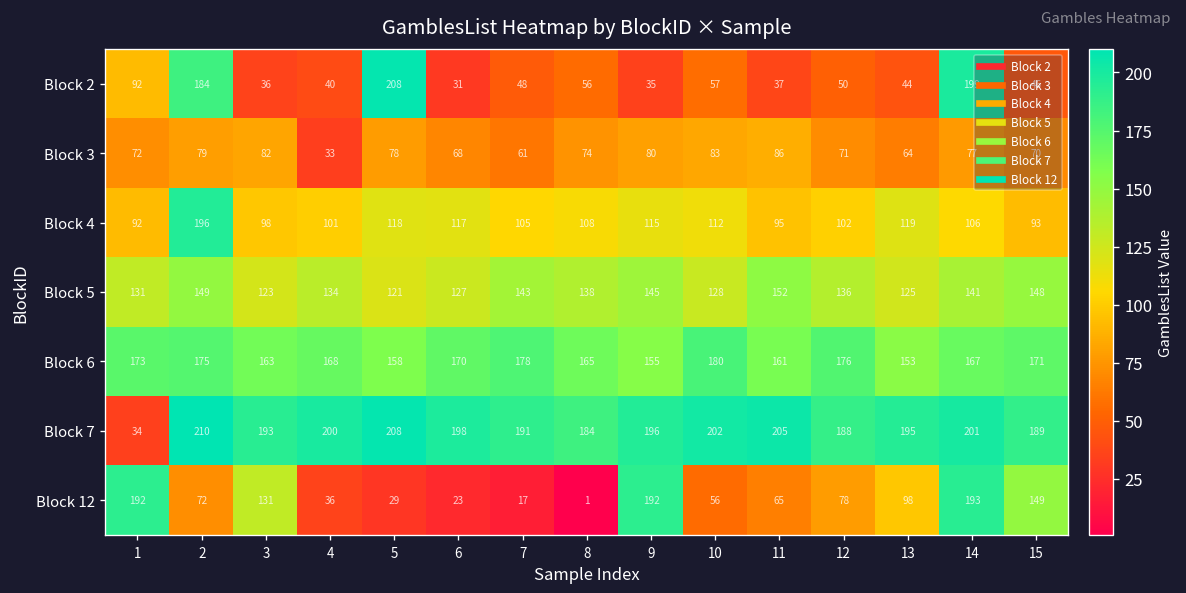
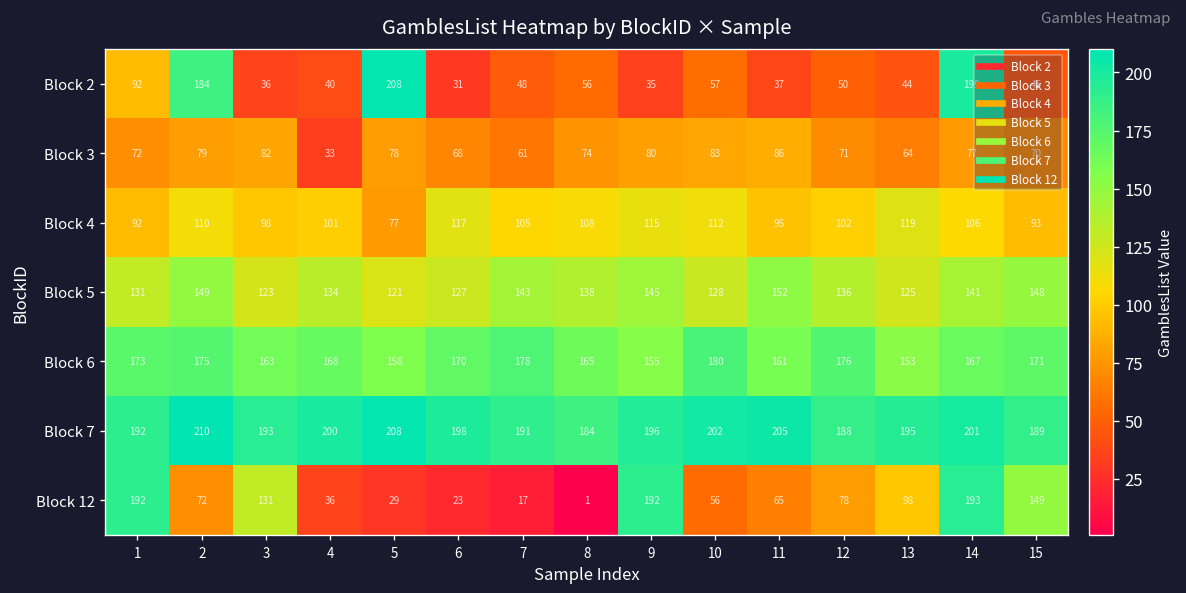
Block 4, 2: 196 -> 110
Block 4, 5: 118 -> 77
Block 7, 1: 34 -> 192
